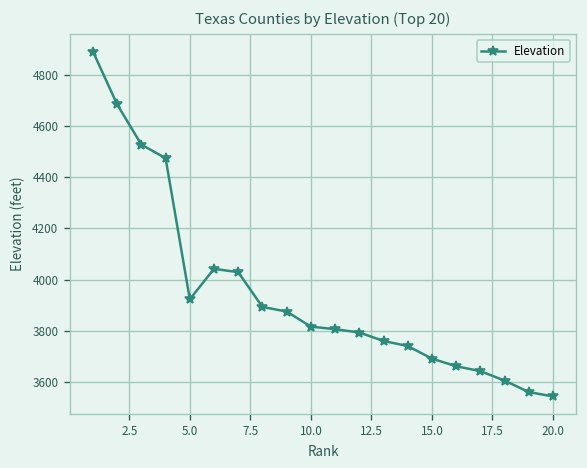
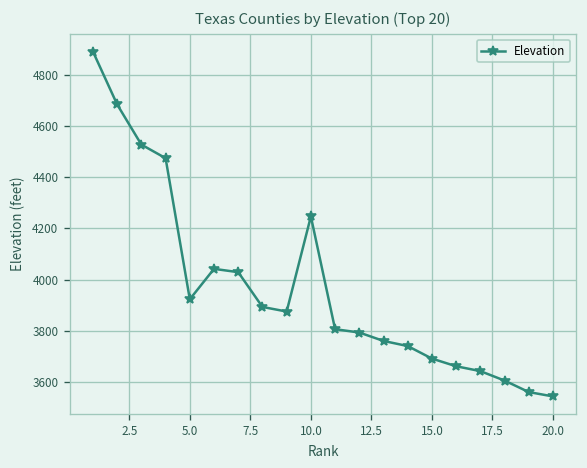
10.0: 3820 -> 4250
